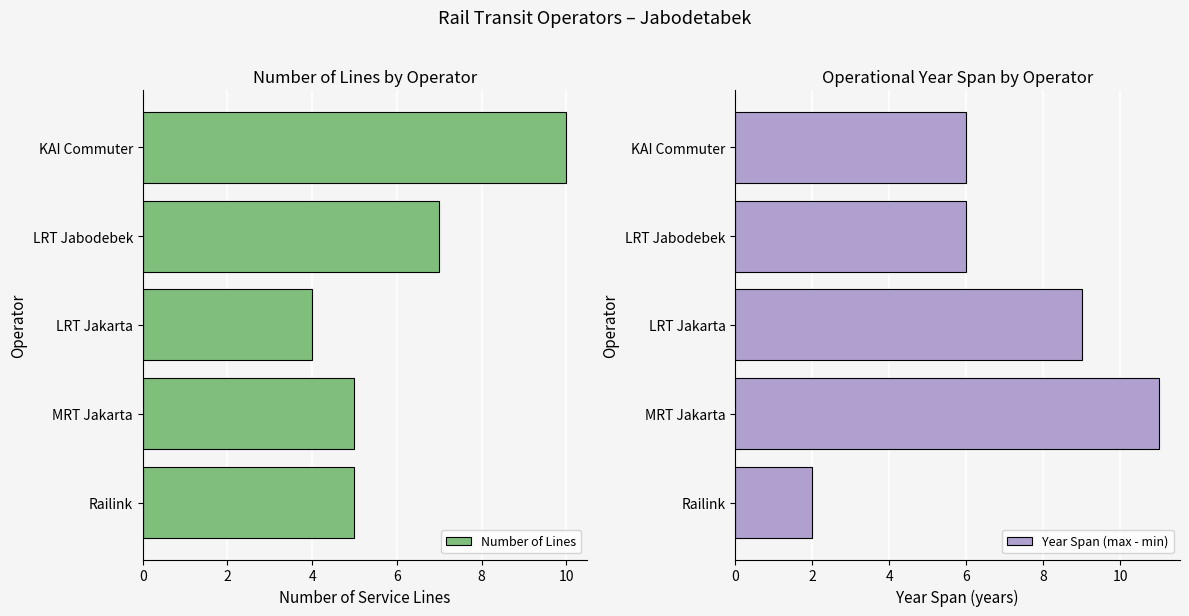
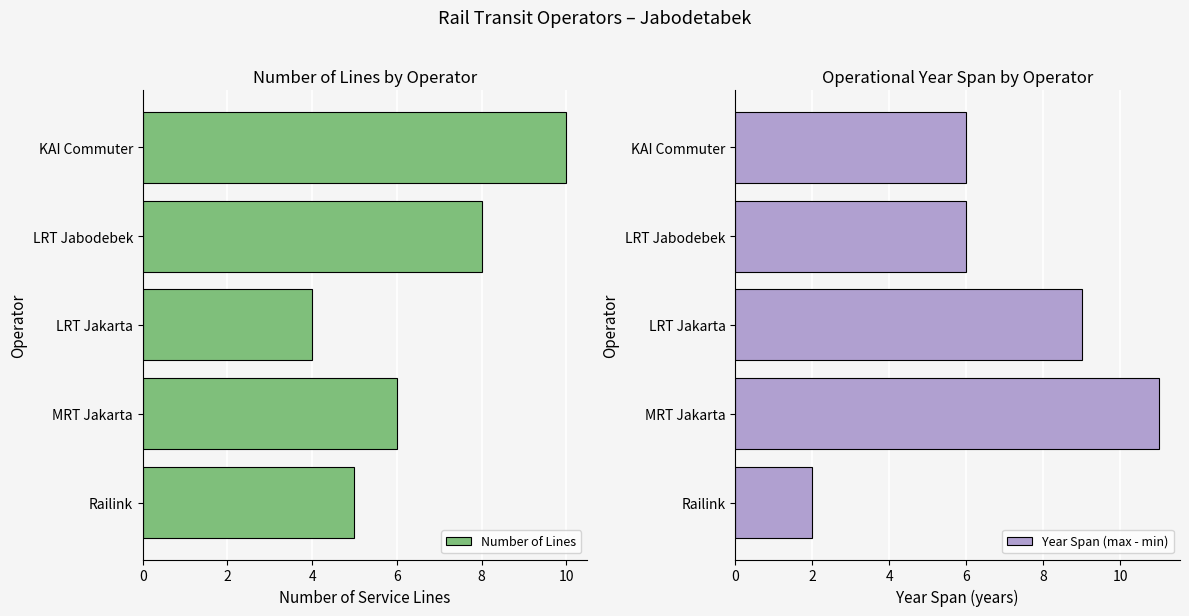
Number of Lines by Operator, LRT Jabodebek: 7 -> 8
Number of Lines by Operator, MRT Jakarta: 5 -> 6
